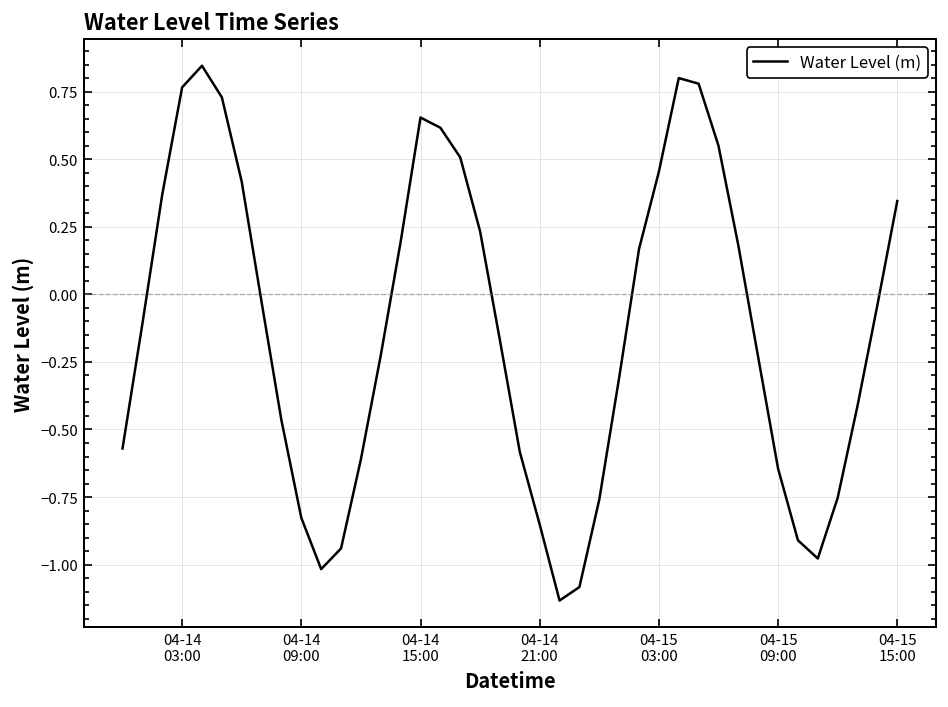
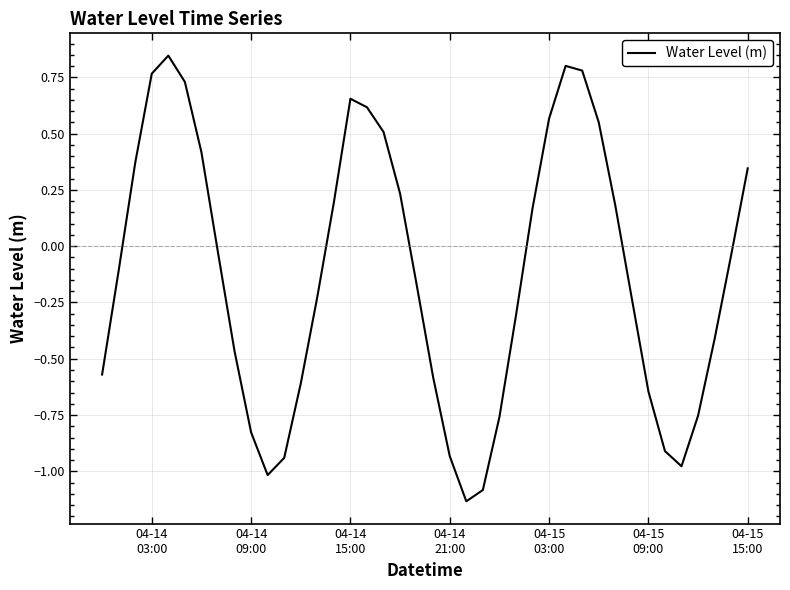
04-14 21:00: -0.85 -> -0.93
04-15 03:00: 0.45 -> 0.57
